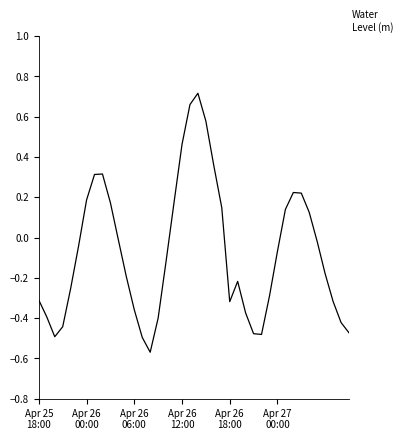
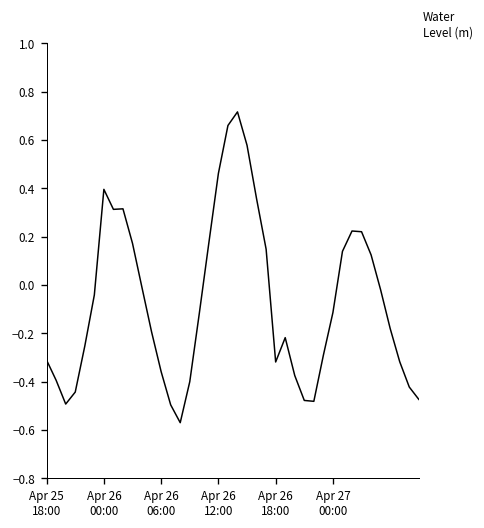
Apr 26 00:00: 0.19 -> 0.40
Apr 27 00:00: -0.07 -> -0.11
